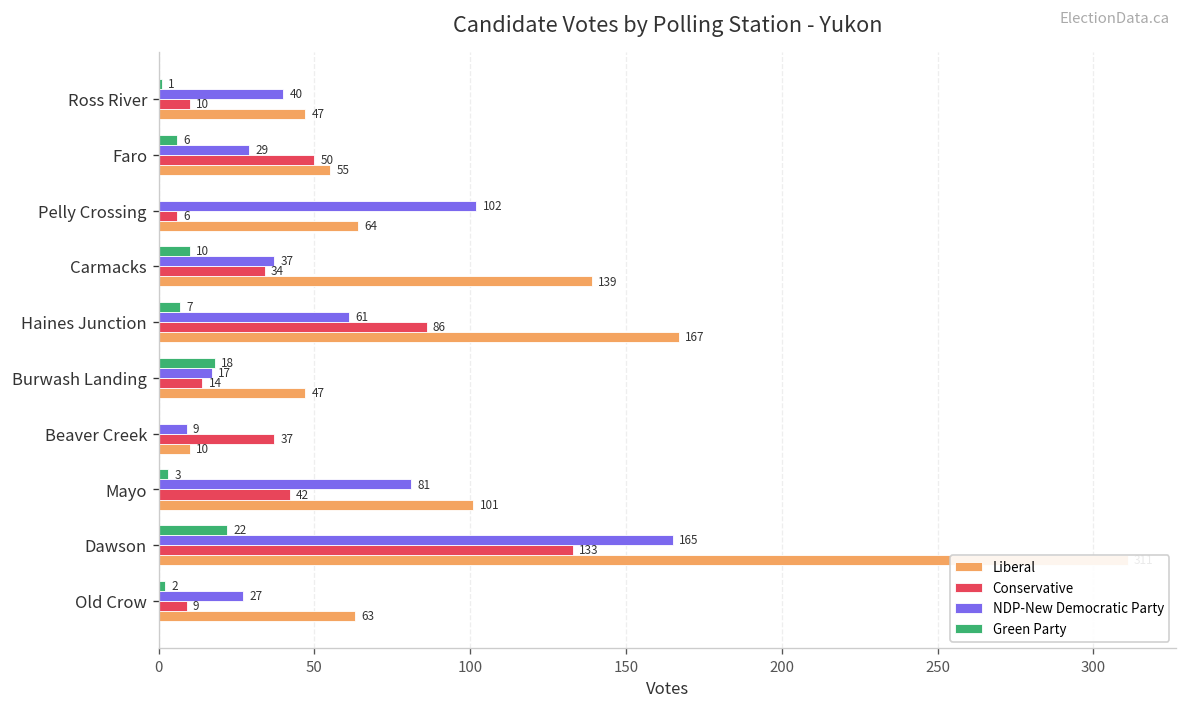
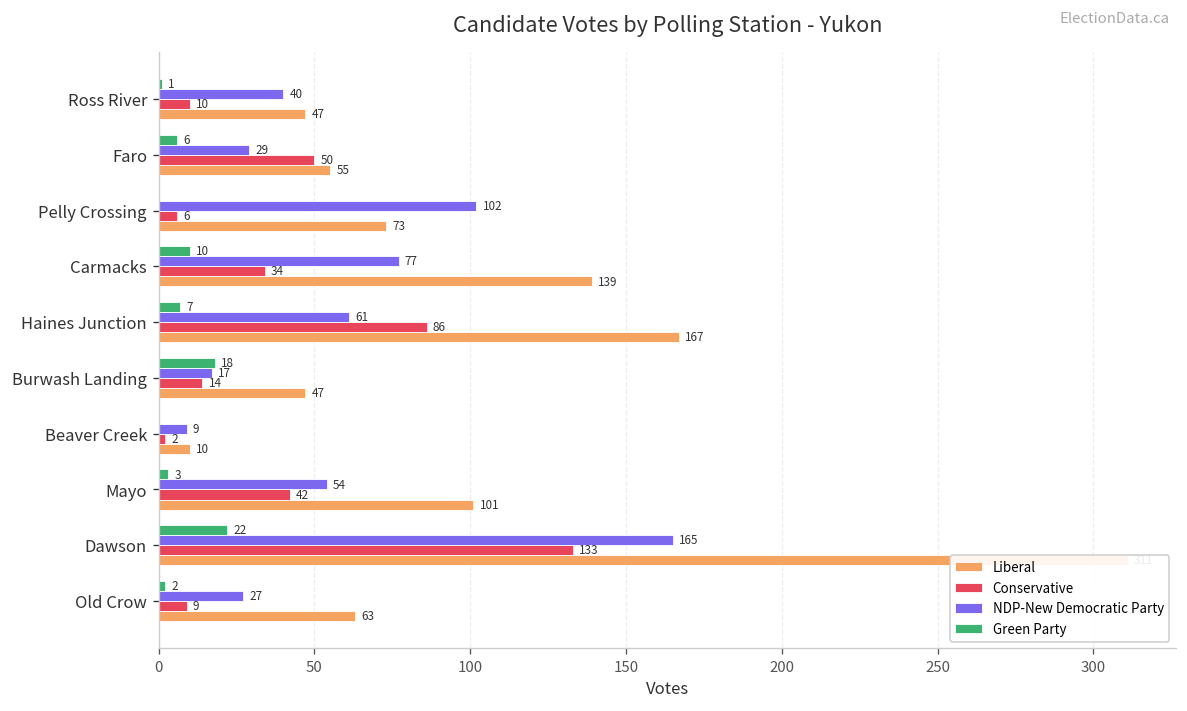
Liberal, Pelly Crossing: 64 -> 73
NDP-New Democratic Party, Carmacks: 37 -> 77
Conservative, Beaver Creek: 37 -> 2
NDP-New Democratic Party, Mayo: 81 -> 54
